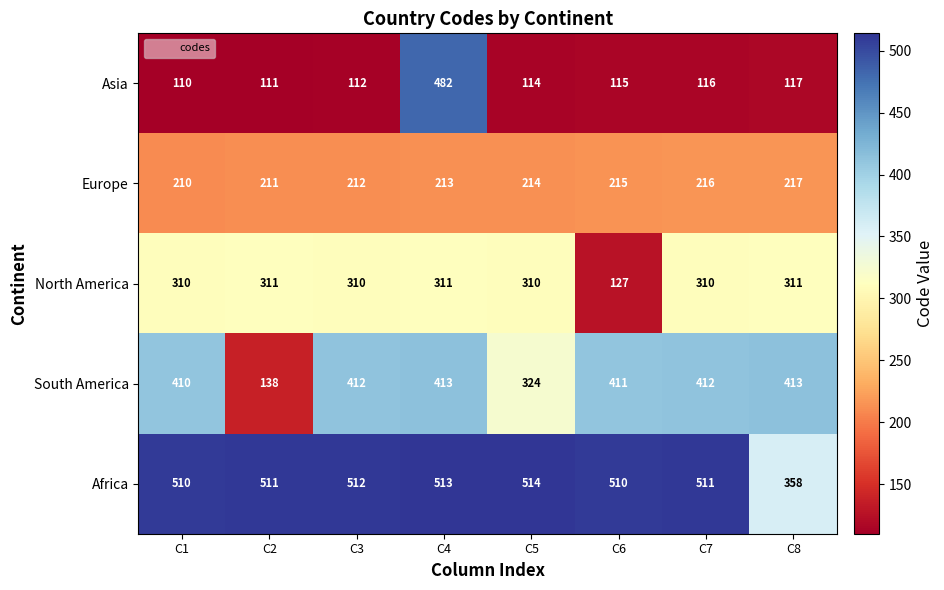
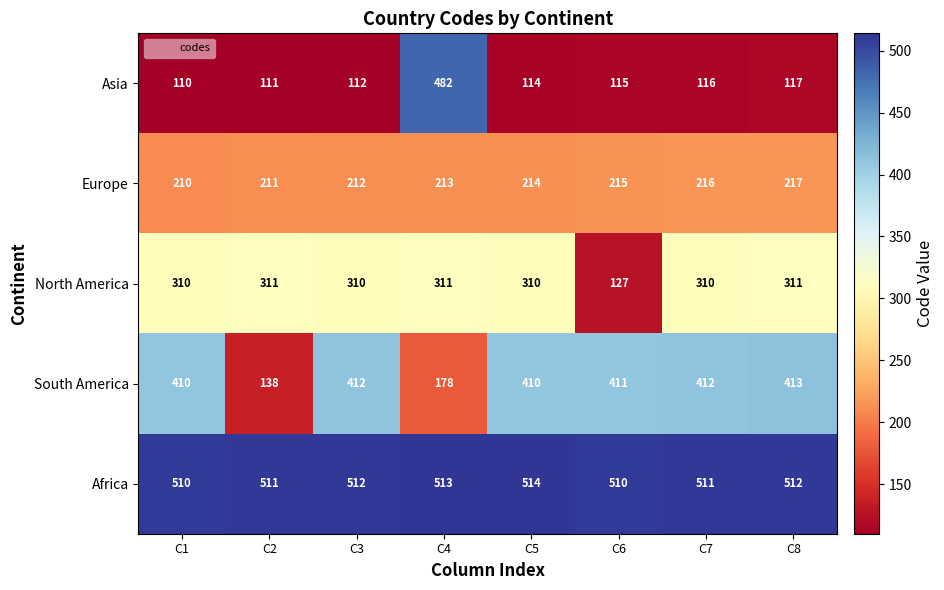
South America, C4: 413 -> 178
South America, C5: 324 -> 410
Africa, C8: 358 -> 512
